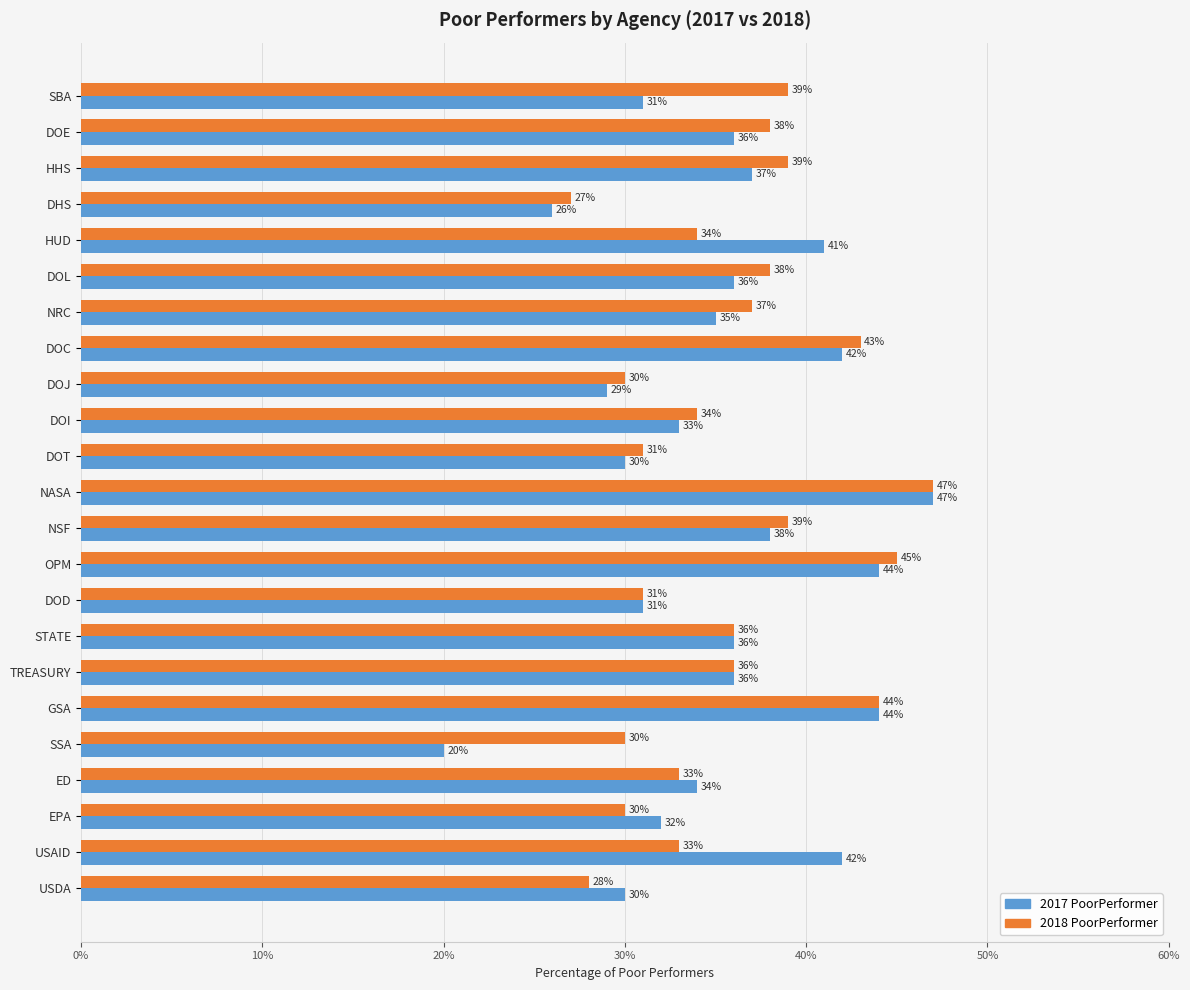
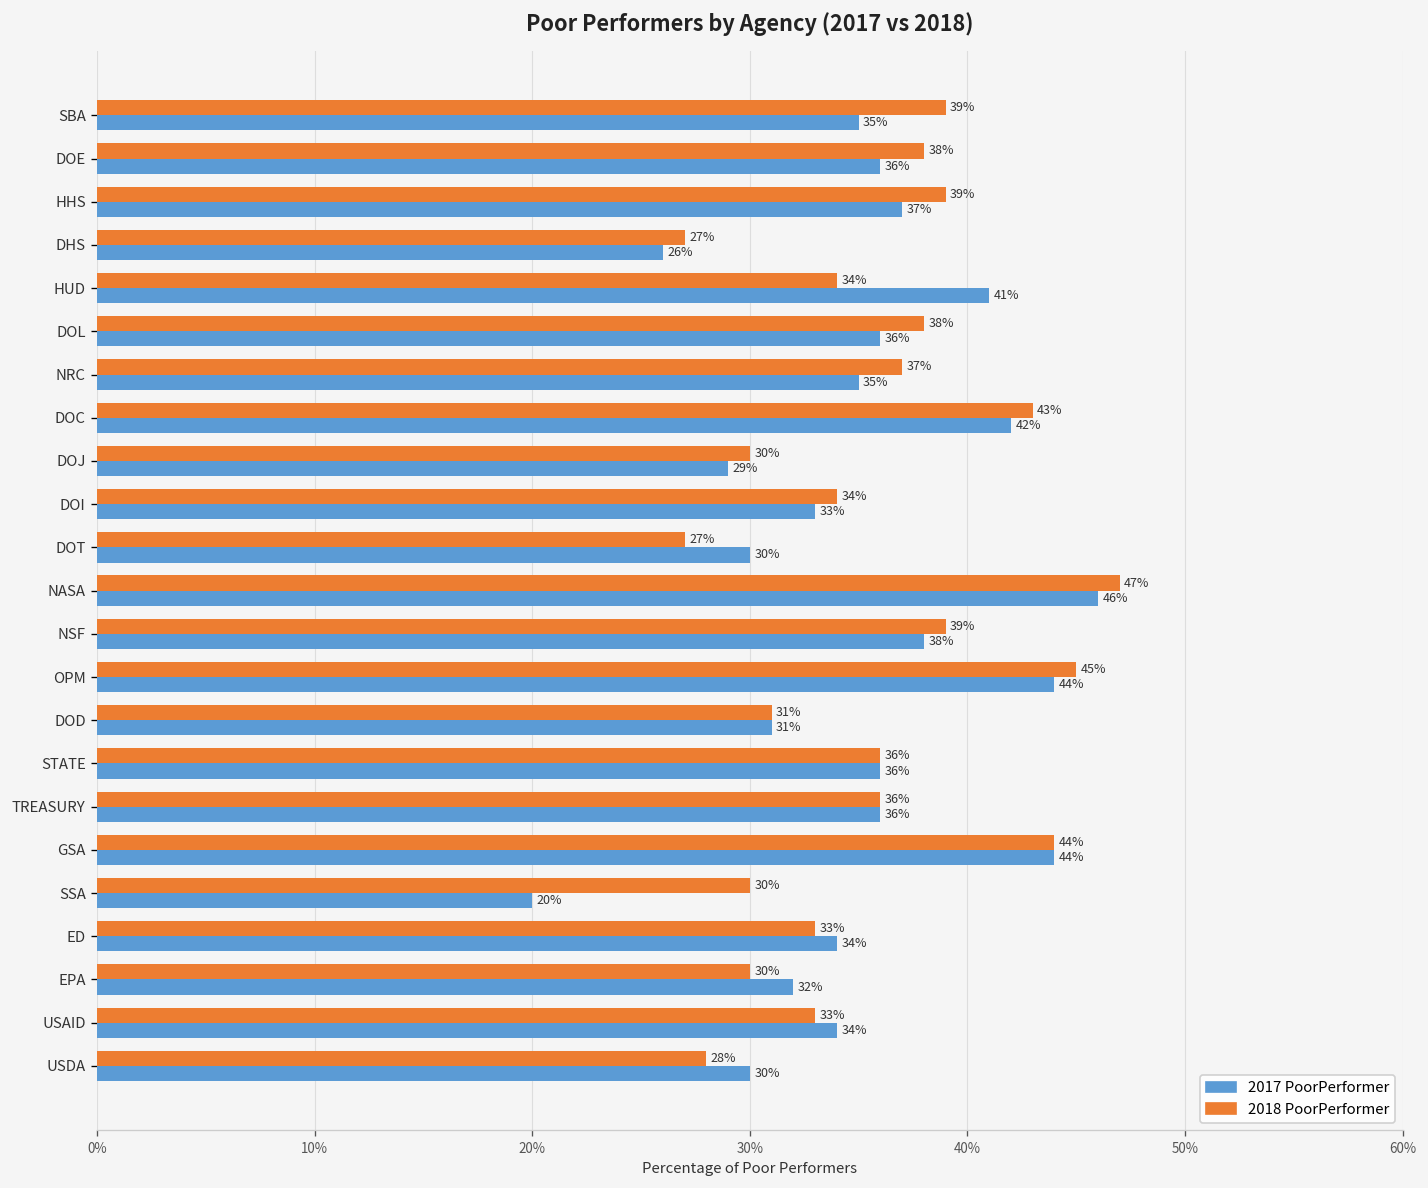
2017 PoorPerformer, SBA: 31% -> 35%
2018 PoorPerformer, DOT: 31% -> 27%
2017 PoorPerformer, NASA: 47% -> 46%
2017 PoorPerformer, USAID: 42% -> 34%
